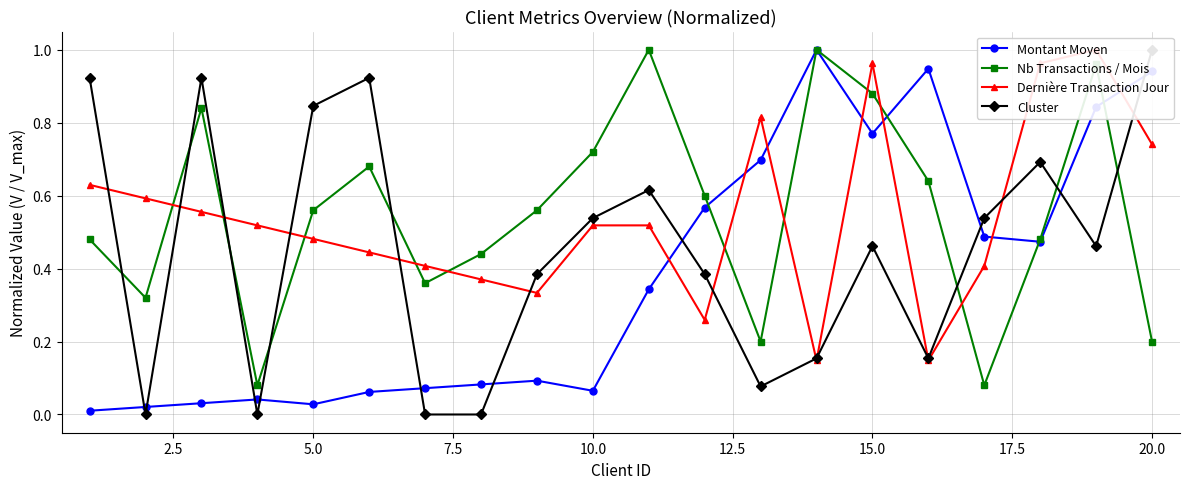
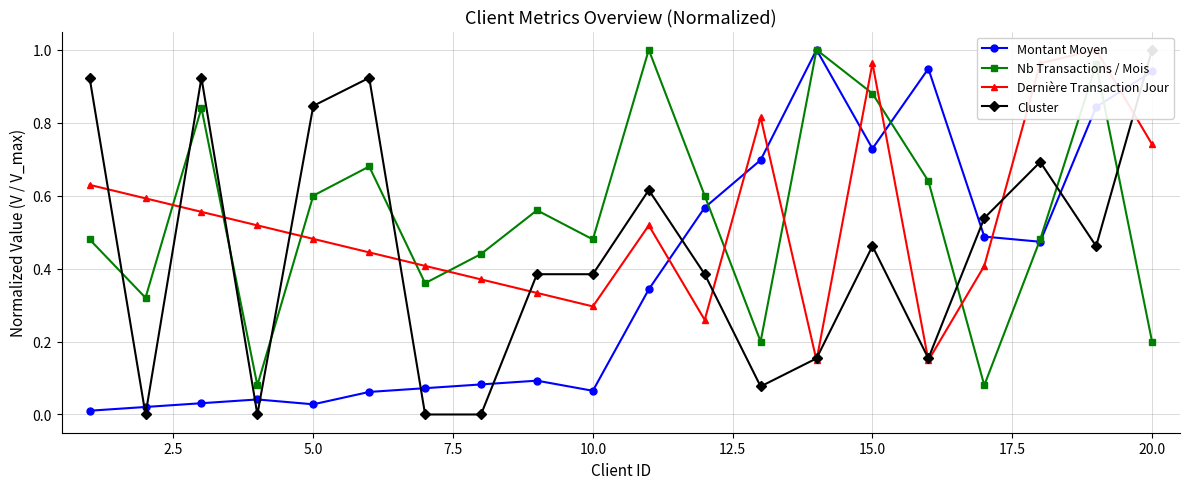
Nb Transactions / Mois, 5.0: 0.56 -> 0.60
Nb Transactions / Mois, 10.0: 0.72 -> 0.48
Dernière Transaction Jour, 10.0: 0.52 -> 0.30
Cluster, 10.0: 0.54 -> 0.38
Montant Moyen, 15.0: 0.77 -> 0.73
